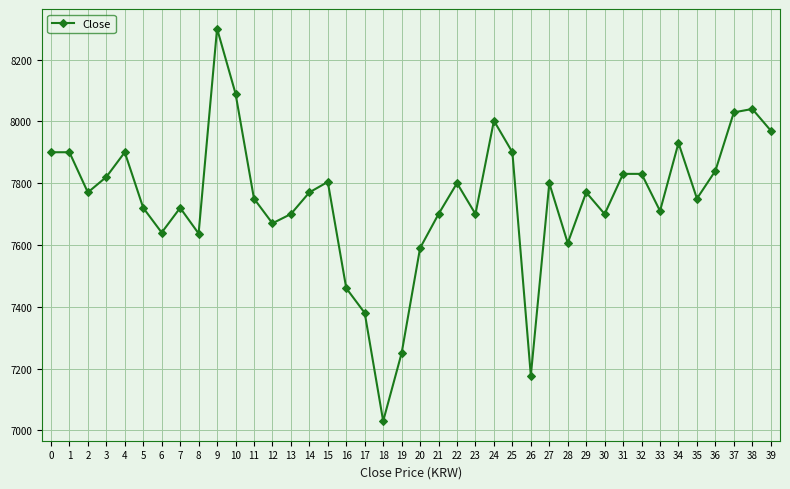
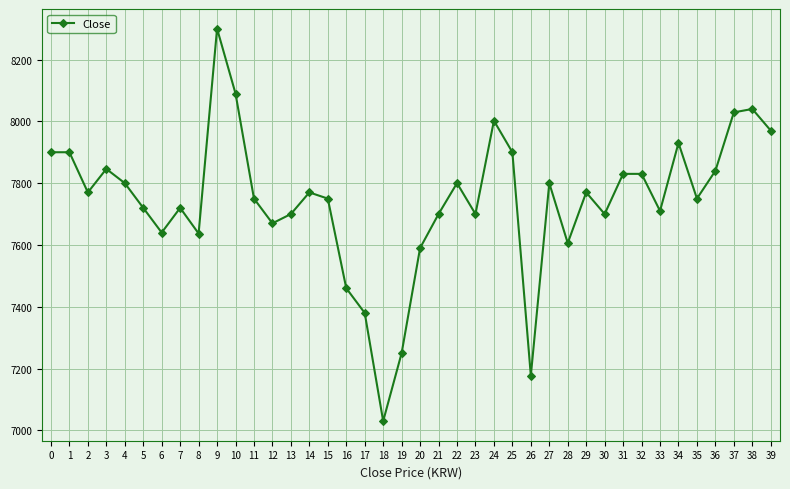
3: 7820 -> 7850
4: 7900 -> 7800
15: 7800 -> 7750
